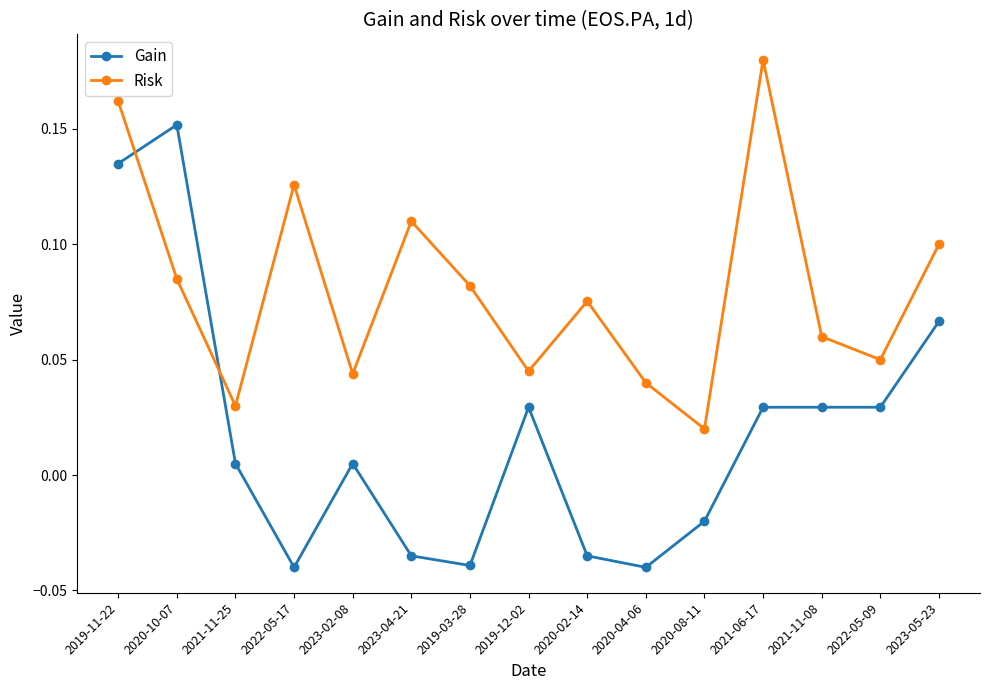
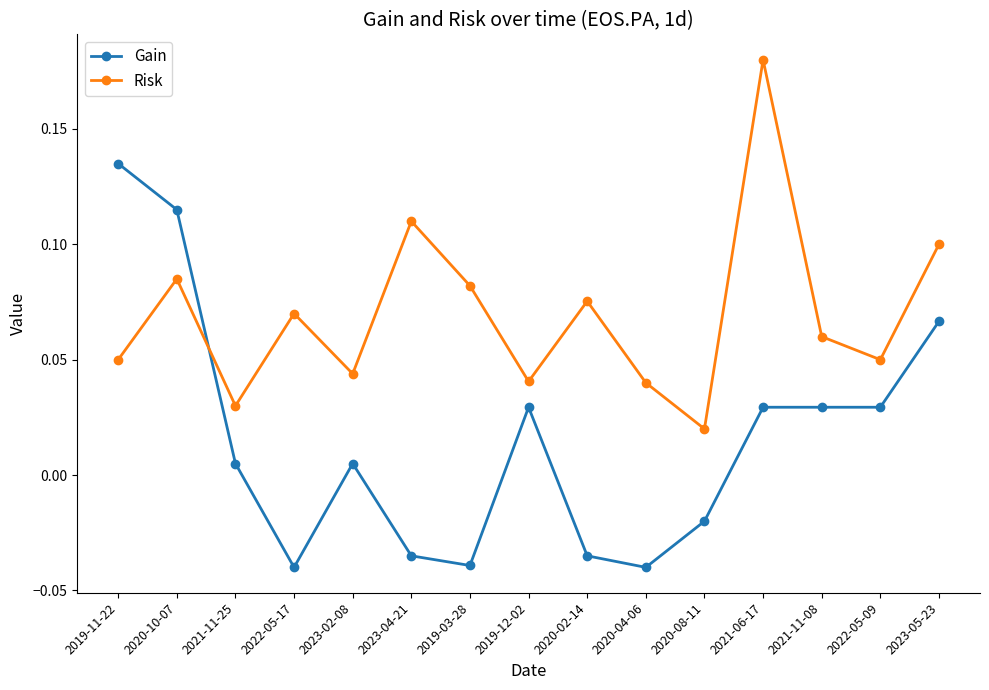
Risk, 2019-11-22: 0.162 -> 0.050
Gain, 2020-10-07: 0.152 -> 0.115
Risk, 2022-05-17: 0.126 -> 0.070
Risk, 2019-12-02: 0.045 -> 0.041
